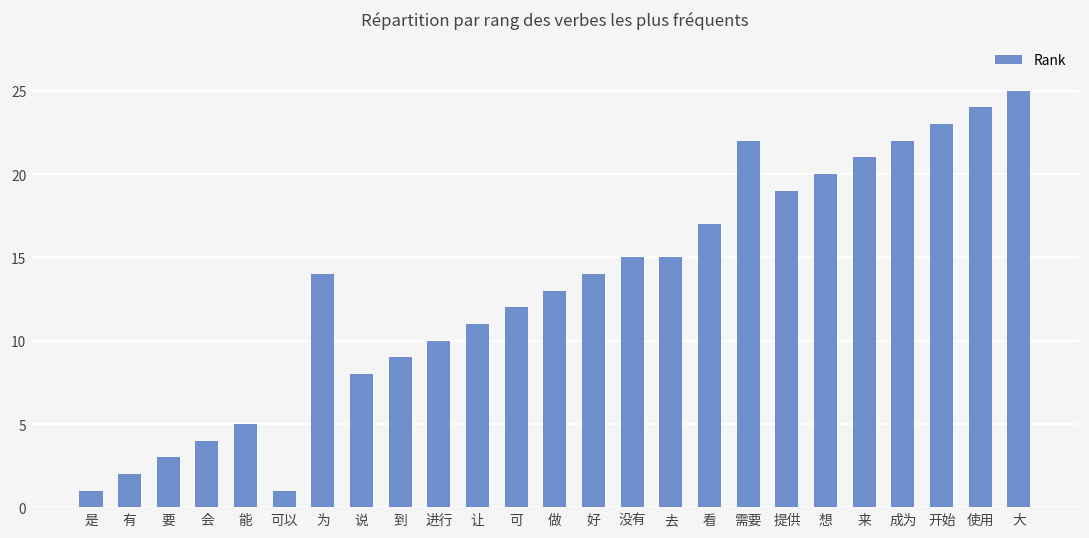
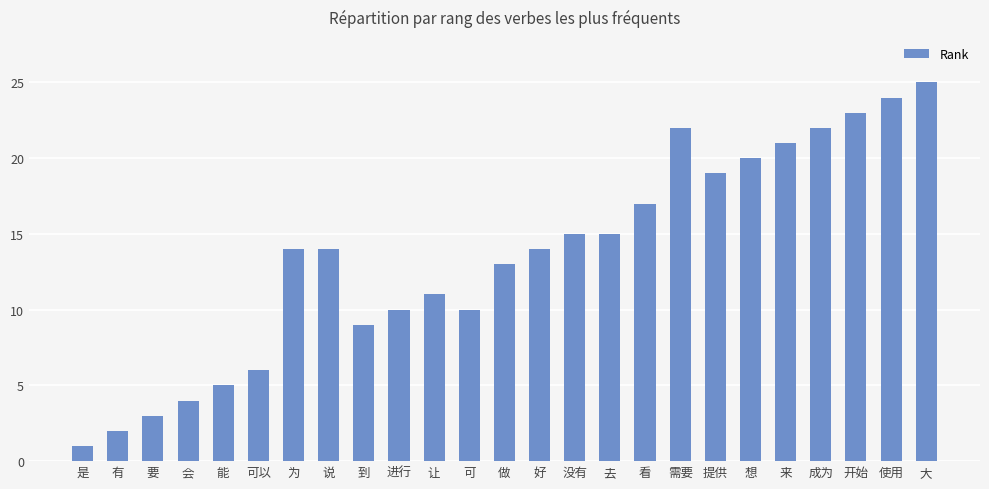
可以: 1 -> 6
说: 8 -> 14
可: 12 -> 10
